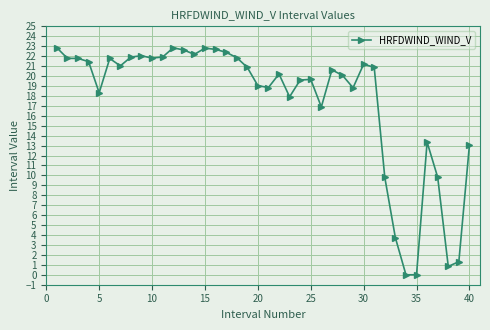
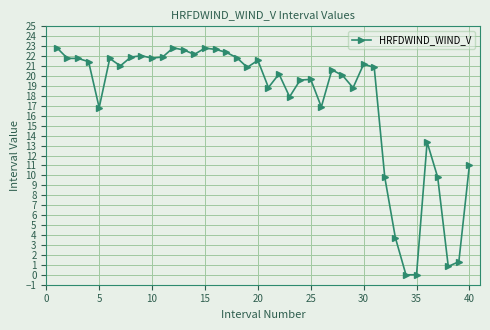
5: 18 -> 17
20: 19 -> 22
40: 13 -> 11
